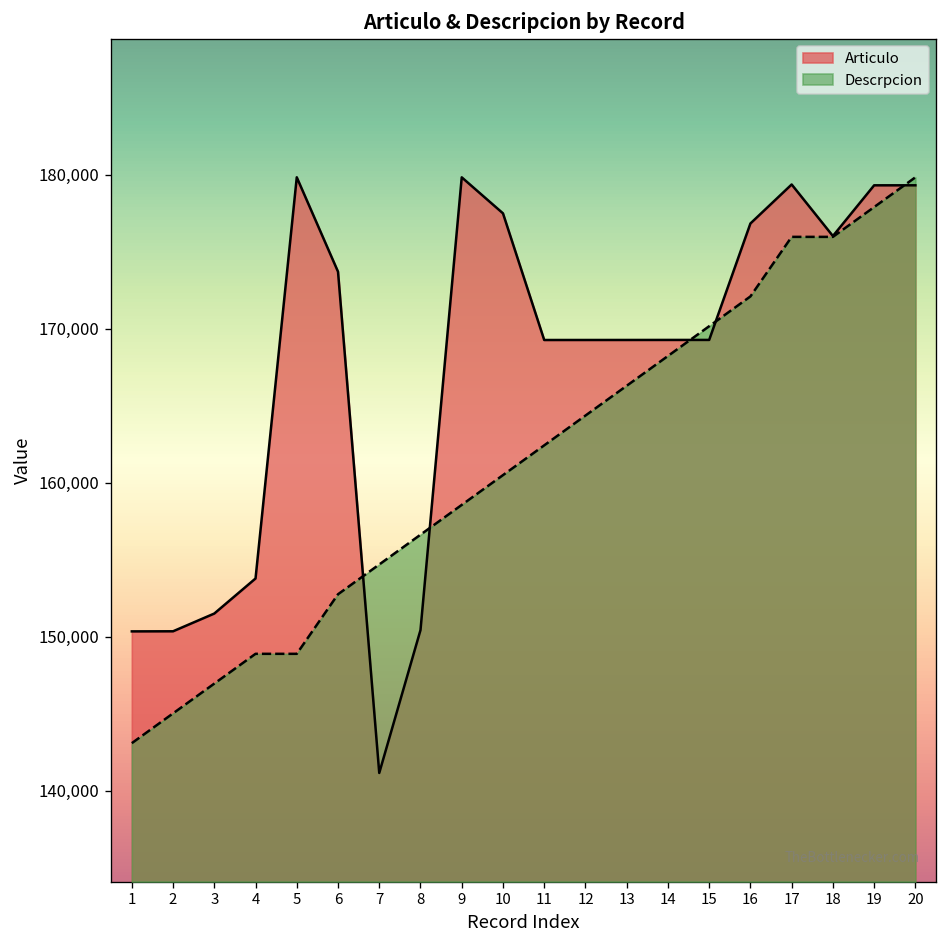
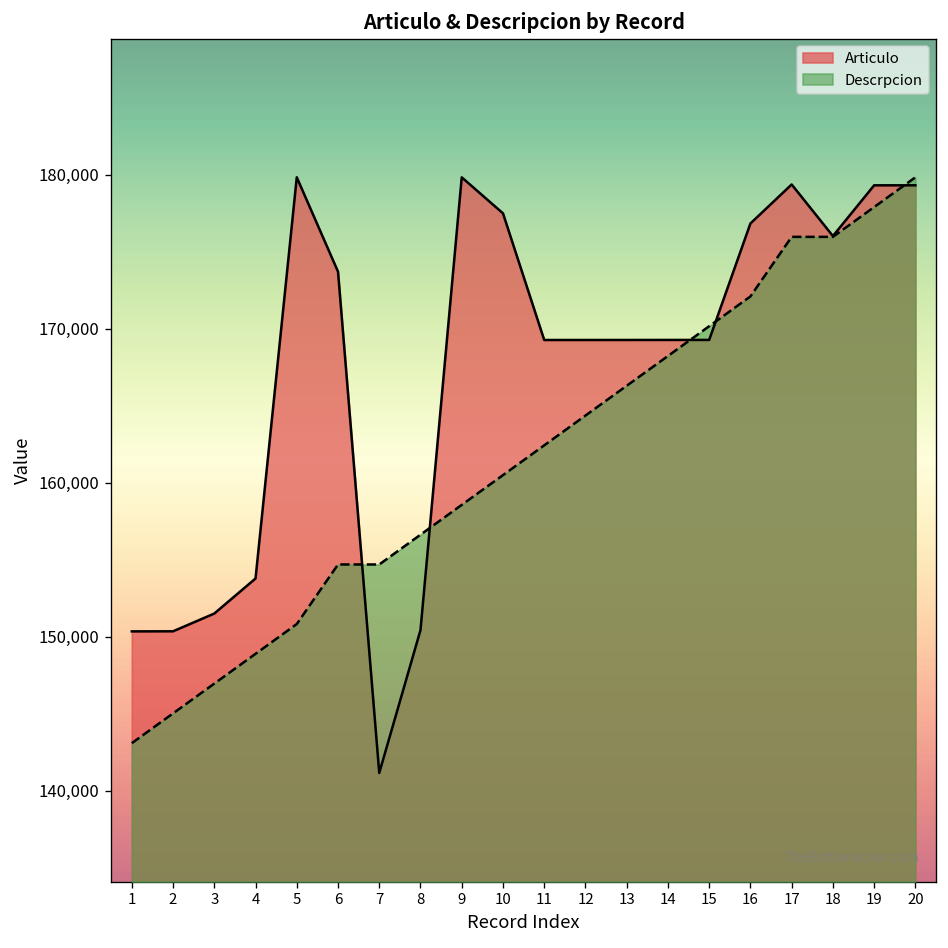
Descrpcion, 5: 148,900 -> 150,800
Descrpcion, 6: 152,800 -> 154,700
